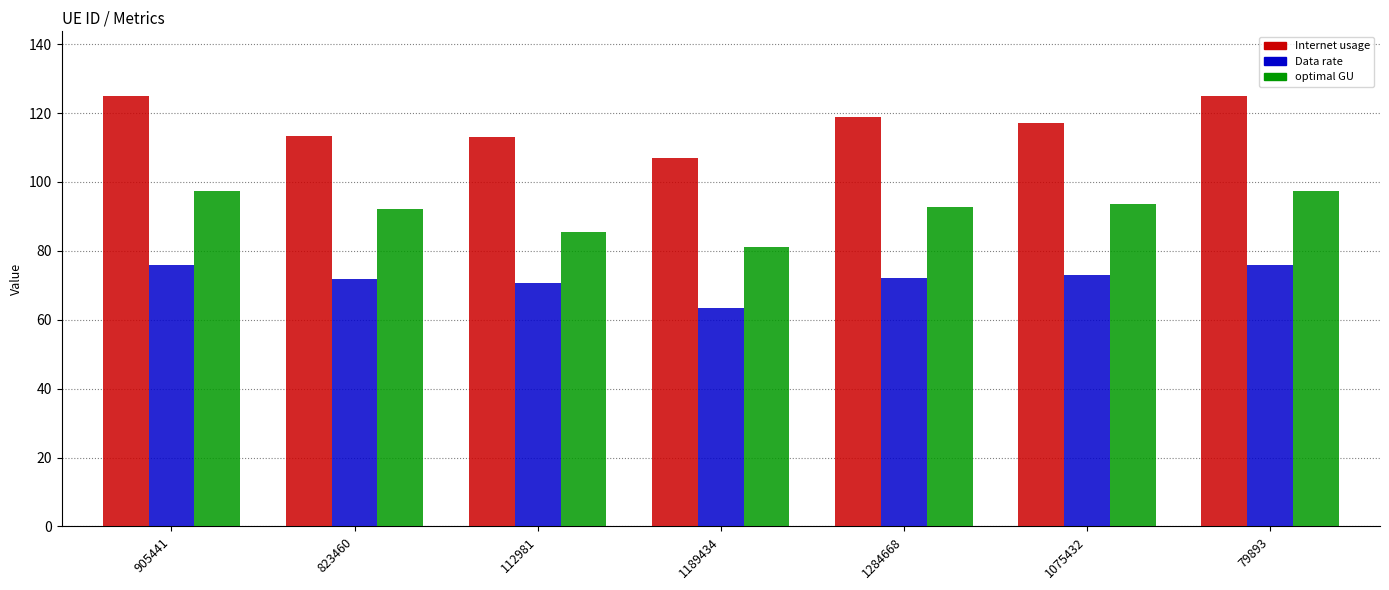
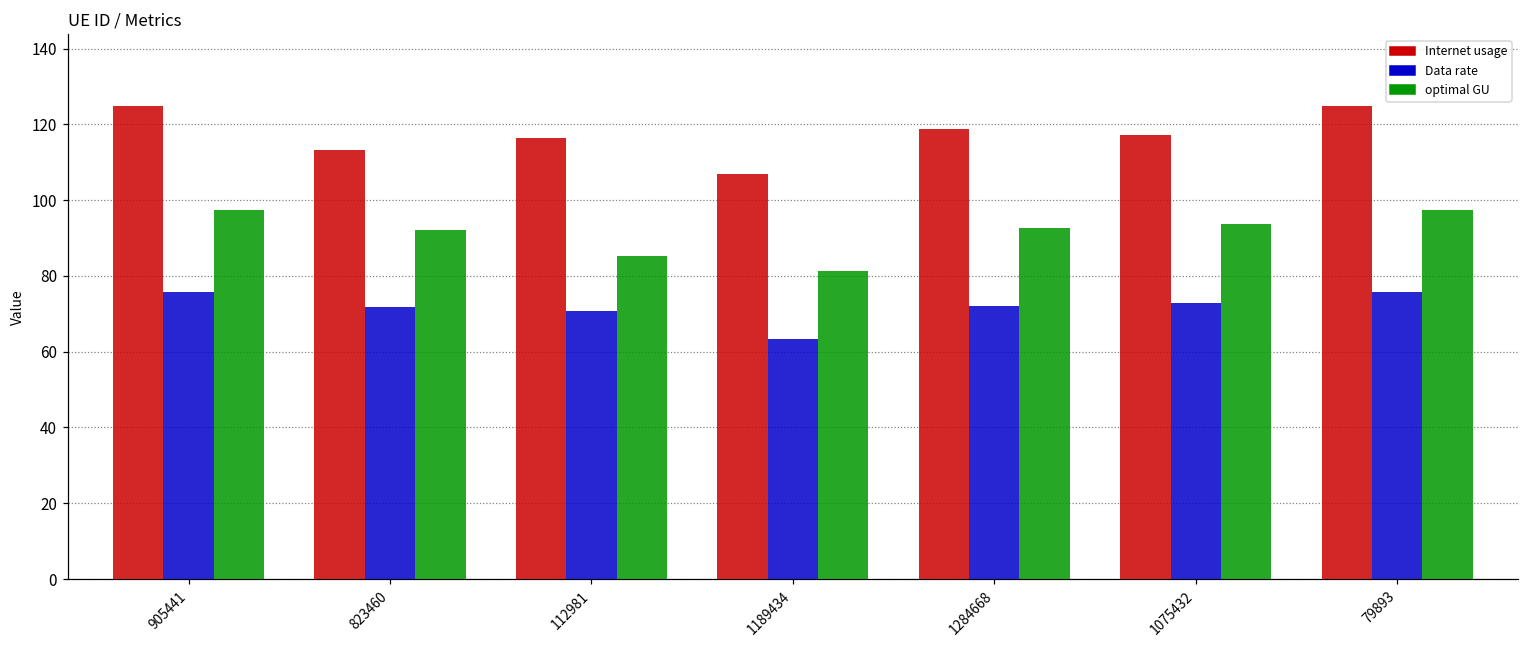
Internet usage, 112981: 113 -> 116
